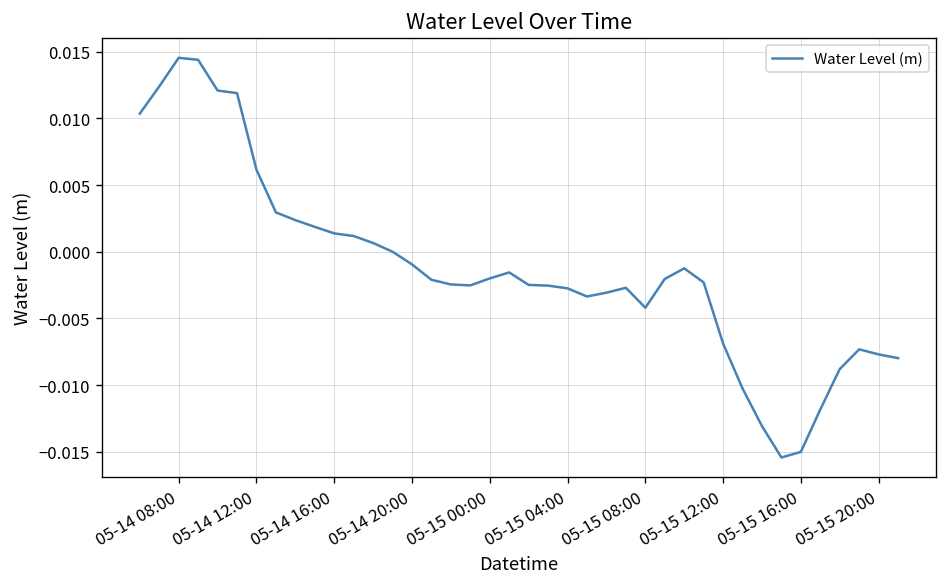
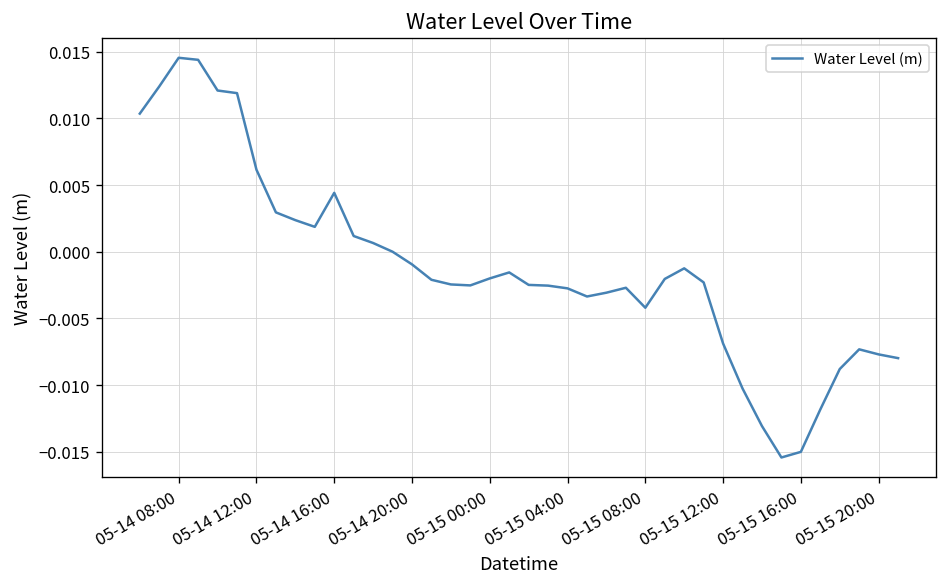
05-14 16:00: 0.0014 -> 0.0044
